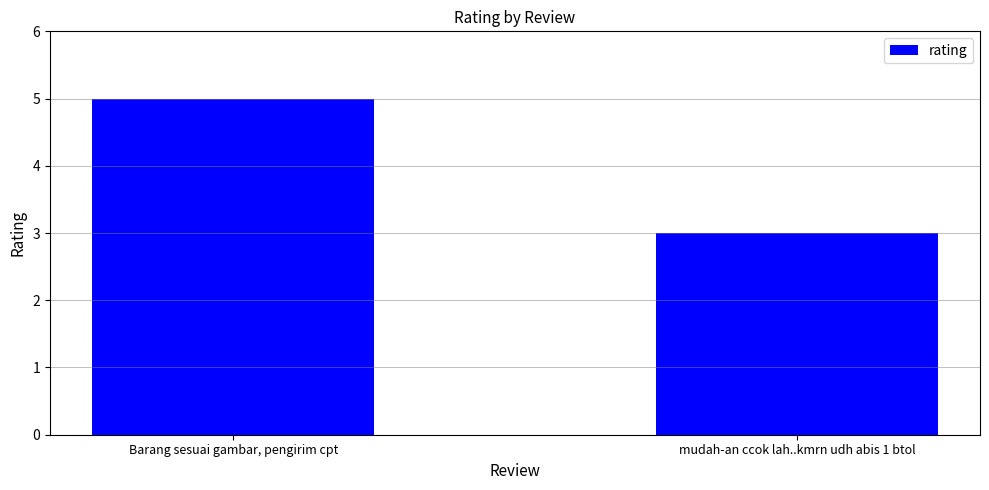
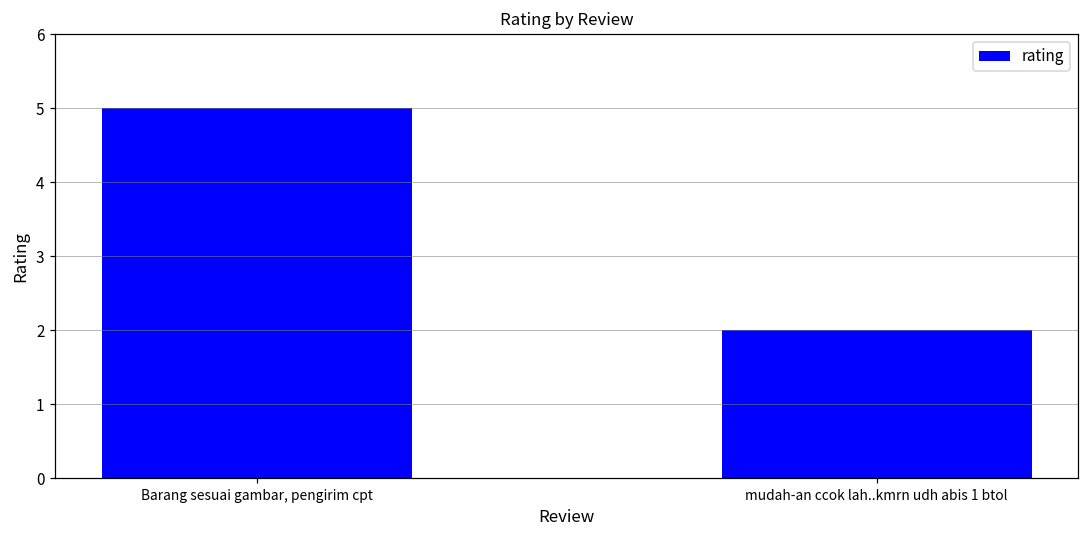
mudah-an ccok lah..kmrn udh abis 1 btol: 3 -> 2
